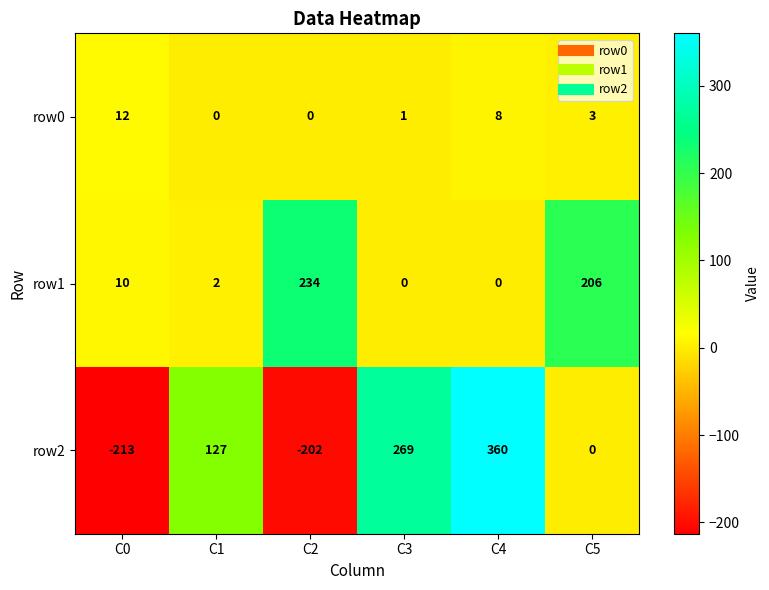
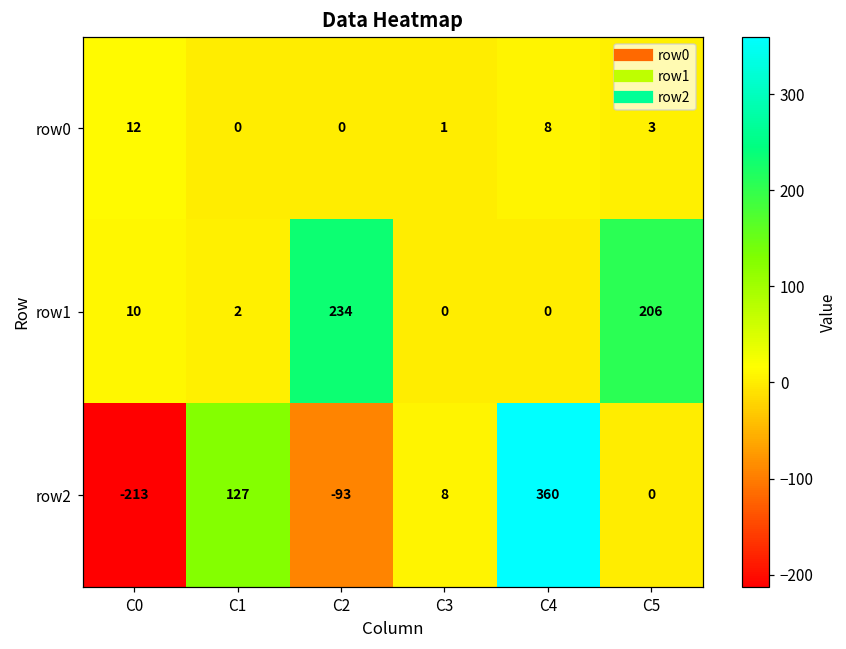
row2, C2: -202 -> -93
row2, C3: 269 -> 8
